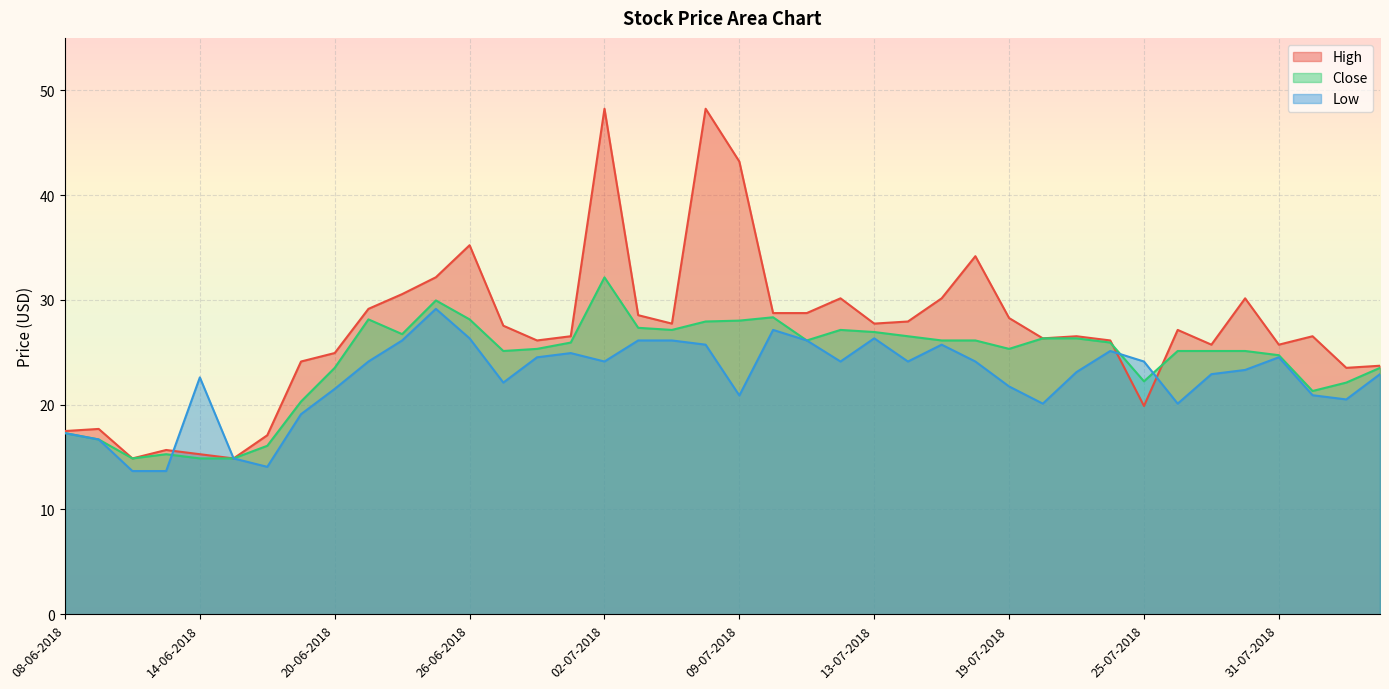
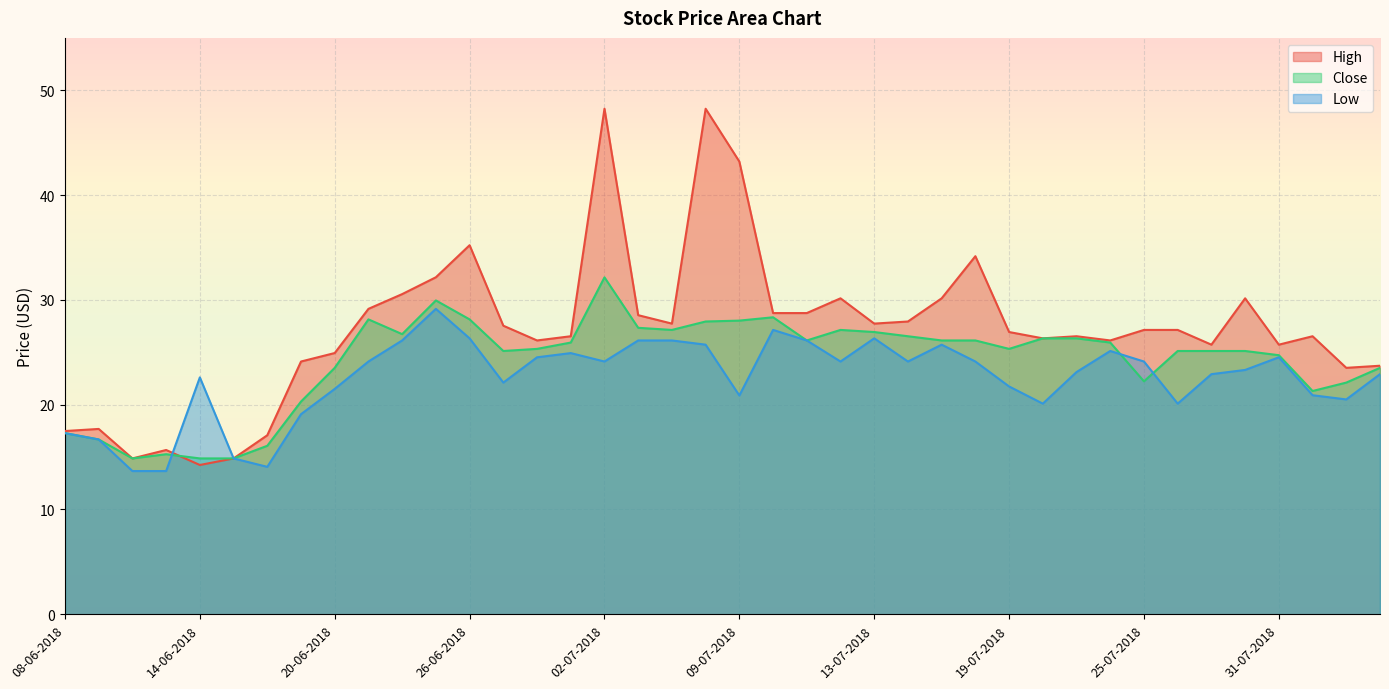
High, 14-06-2018: 15.3 -> 14.2
High, 19-07-2018: 28.3 -> 26.9
High, 25-07-2018: 19.9 -> 27.1
